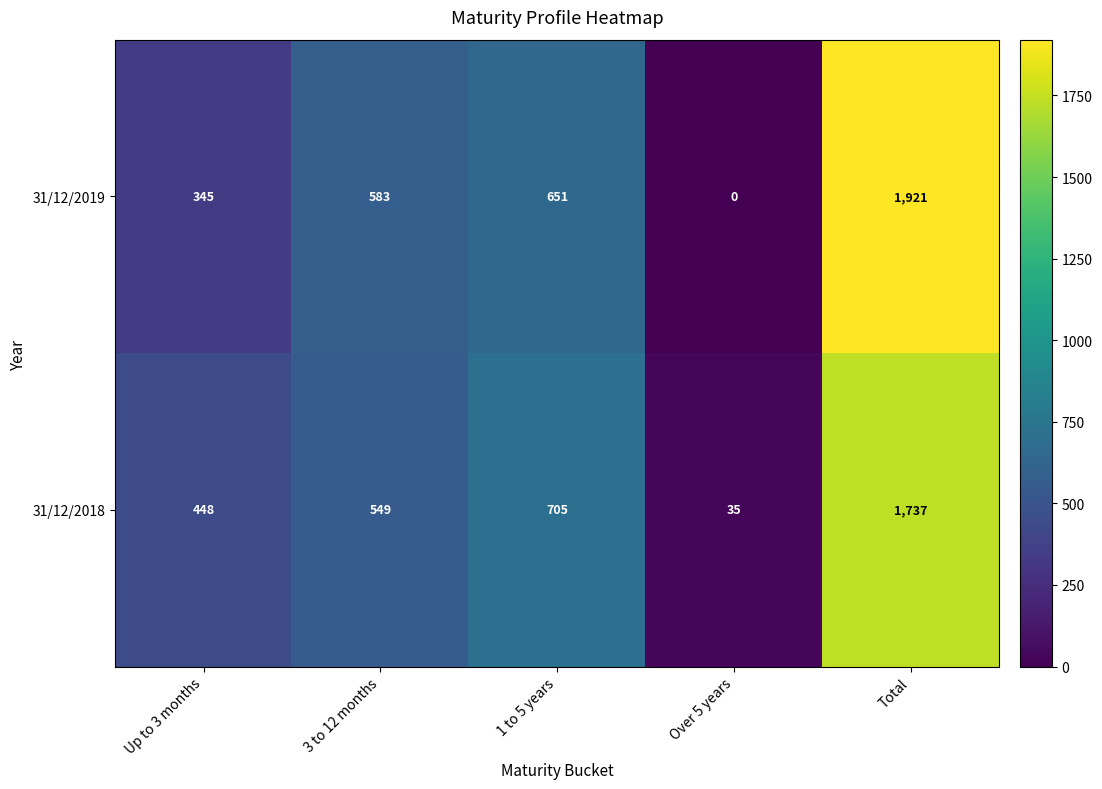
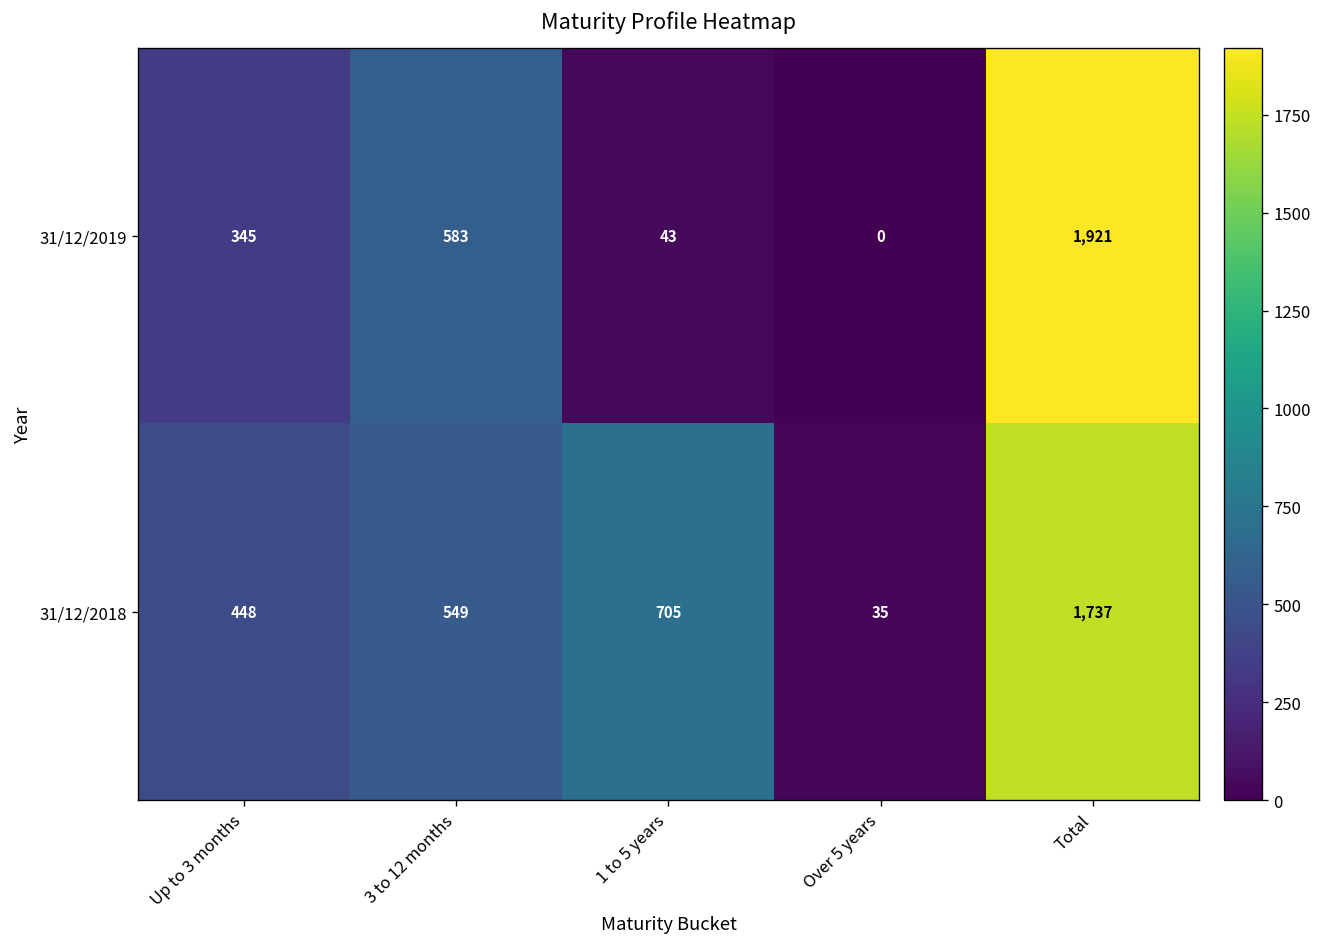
31/12/2019, 1 to 5 years: 651 -> 43
